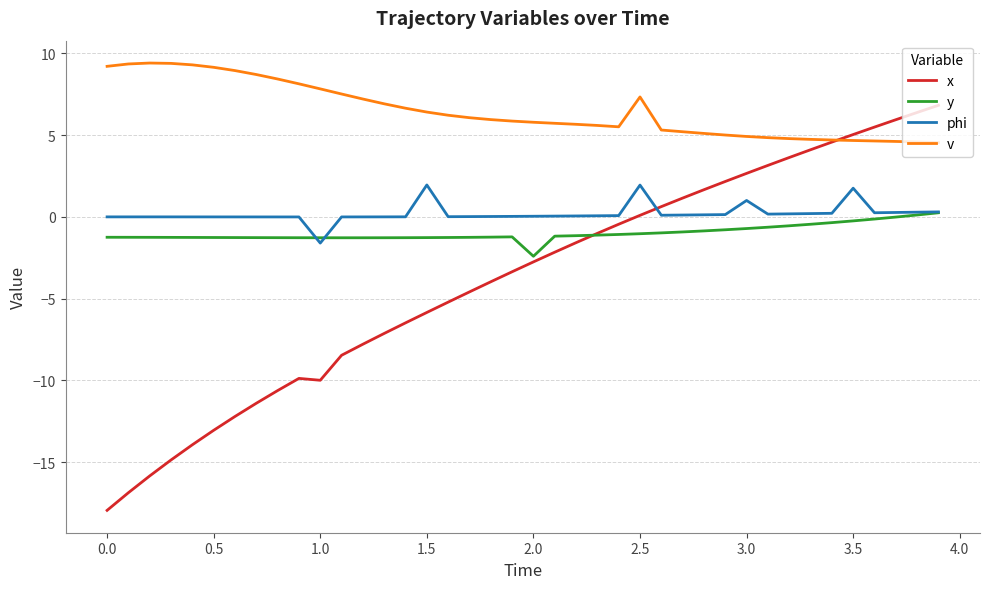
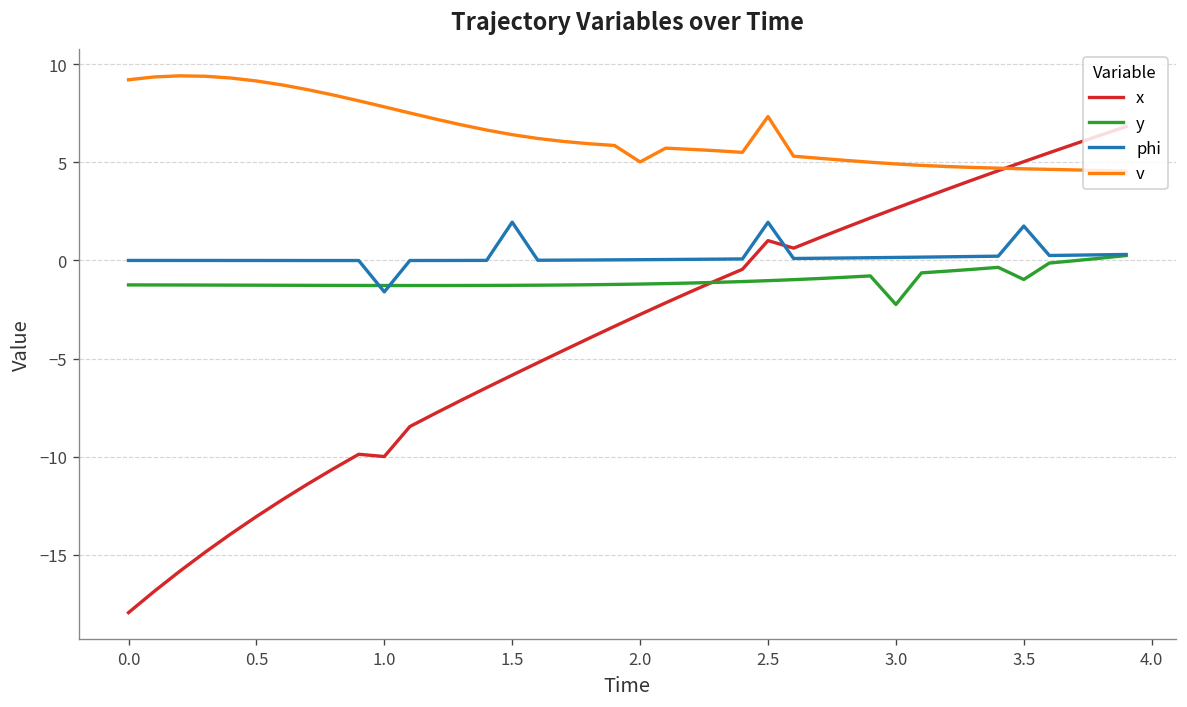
y, 2.0: -2.4 -> -1.2
v, 2.0: 5.8 -> 5.0
x, 2.5: 0.1 -> 1.0
y, 3.0: -0.7 -> -2.2
phi, 3.0: 1.0 -> 0.2
y, 3.5: -0.2 -> -1.0
